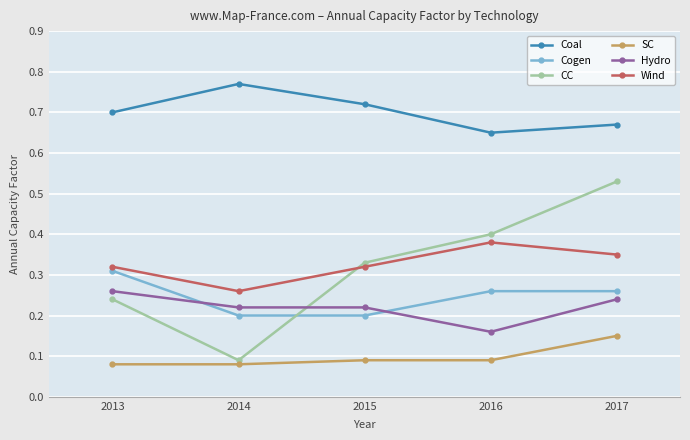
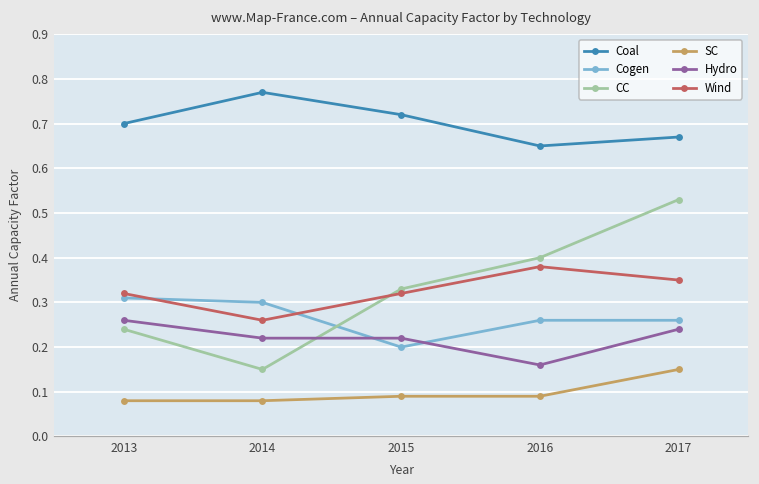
Cogen, 2014: 0.2 -> 0.3
CC, 2014: 0.09 -> 0.15
